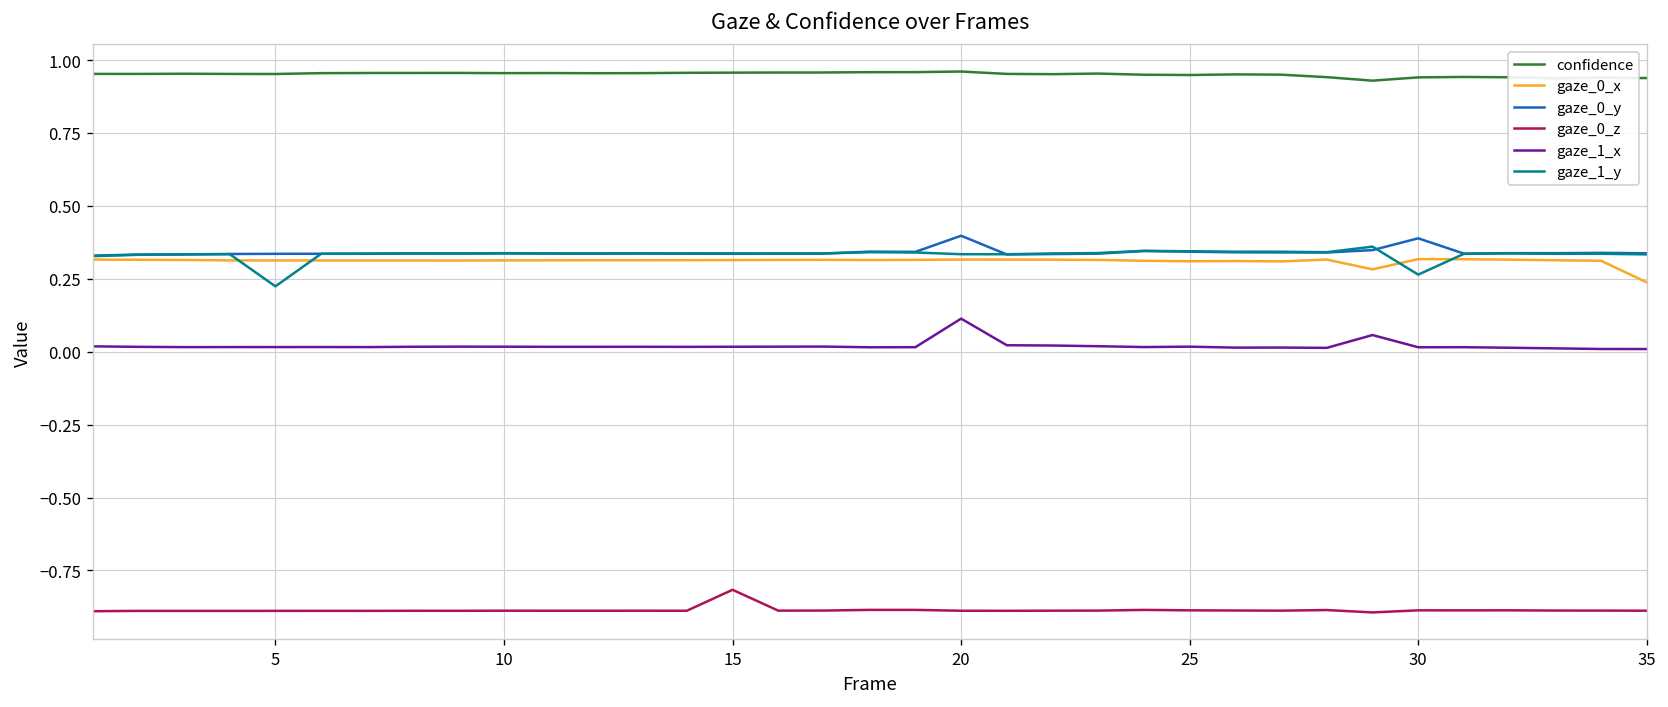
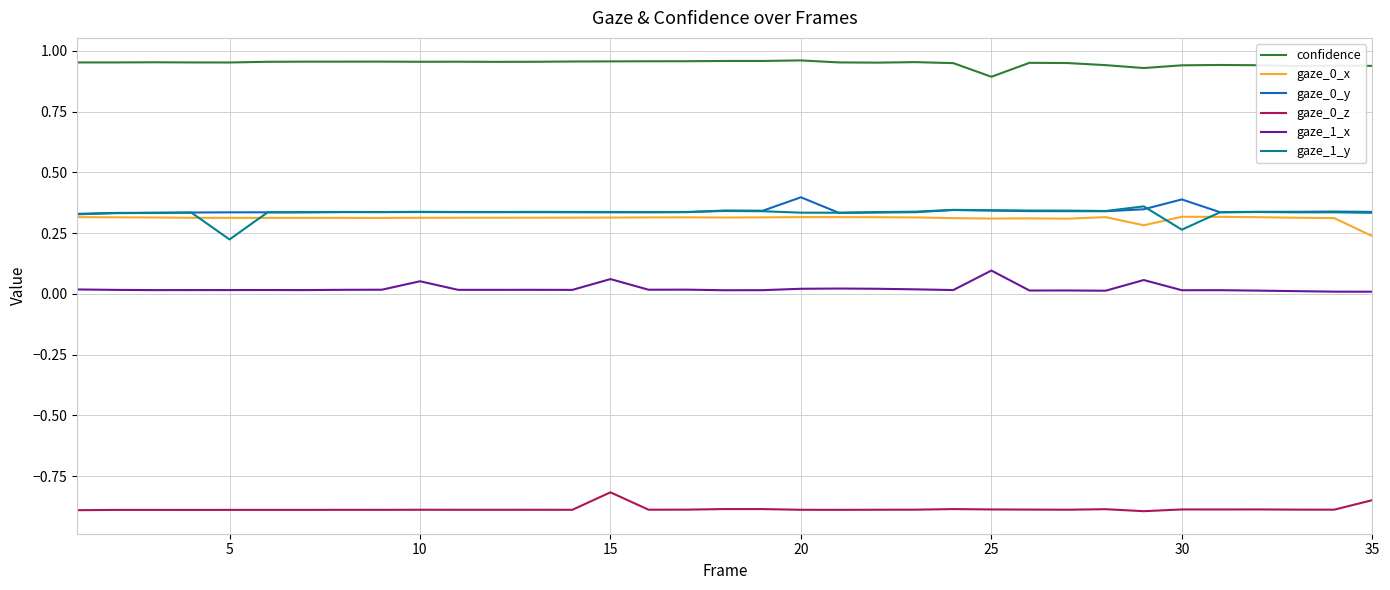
gaze_1_x, 10: 0.02 -> 0.05
gaze_1_x, 15: 0.02 -> 0.06
gaze_1_x, 20: 0.11 -> 0.02
confidence, 25: 0.95 -> 0.89
gaze_1_x, 25: 0.02 -> 0.10
gaze_0_z, 35: -0.89 -> -0.85
